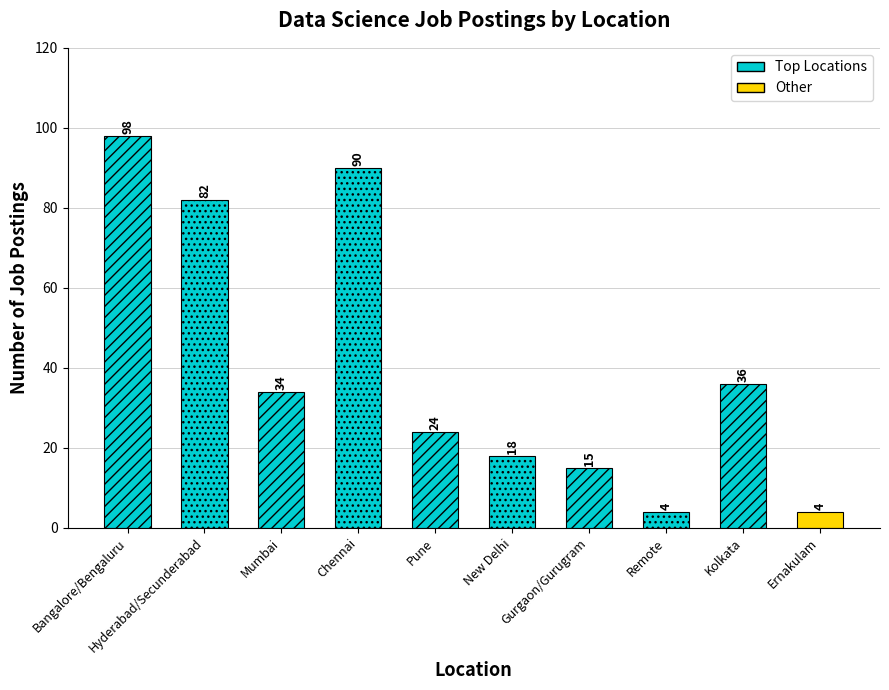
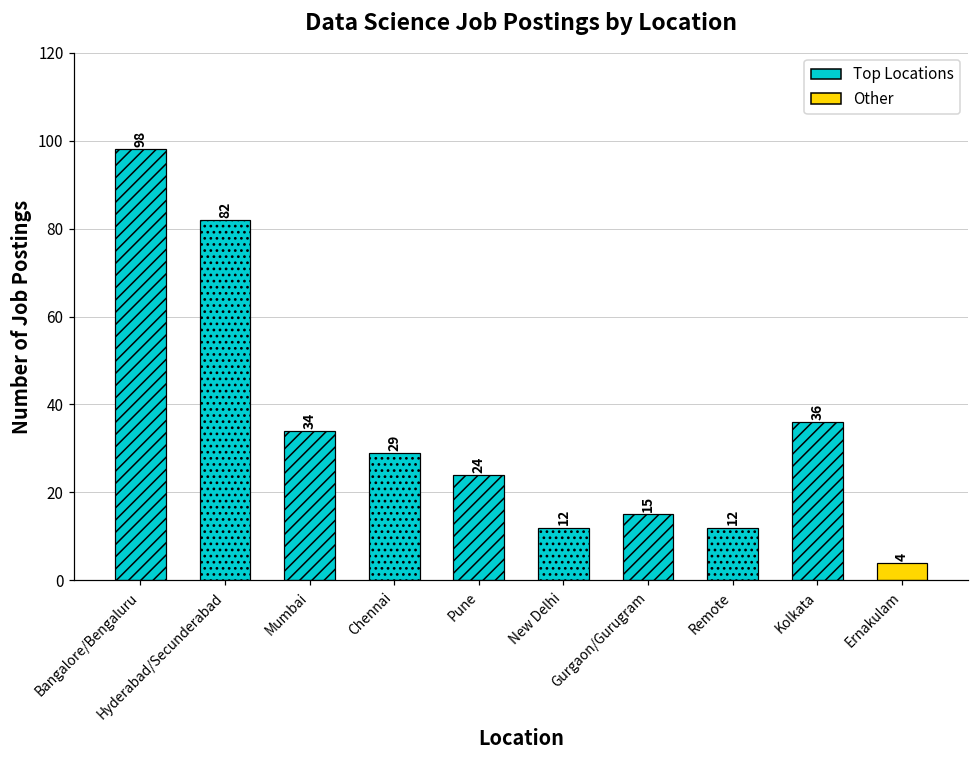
Chennai: 90 -> 29
New Delhi: 18 -> 12
Remote: 4 -> 12
